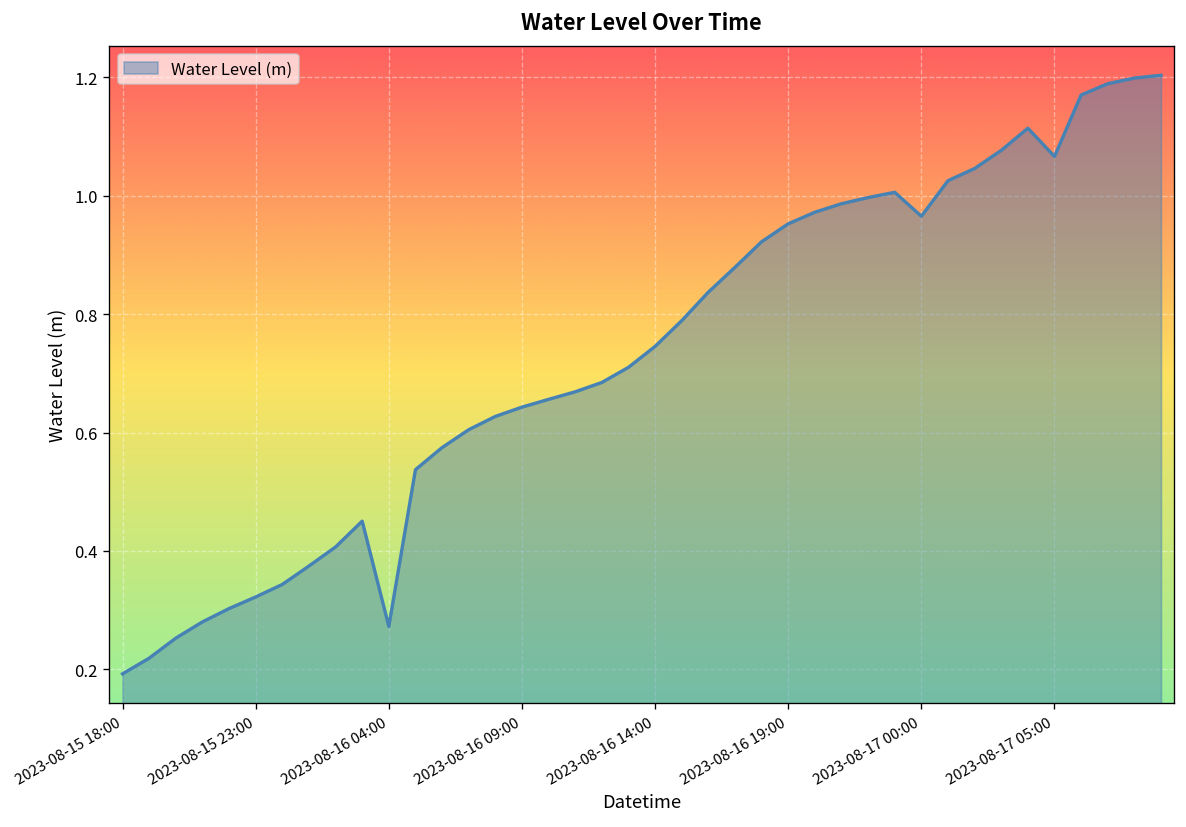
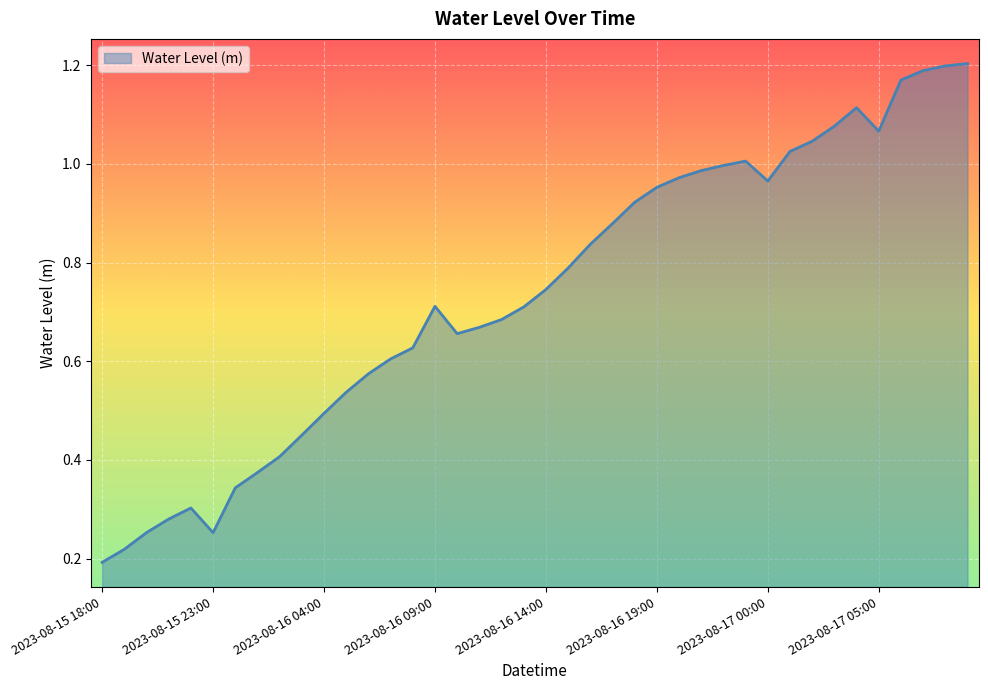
2023-08-15 23:00: 0.32 -> 0.25
2023-08-16 04:00: 0.27 -> 0.49
2023-08-16 09:00: 0.64 -> 0.71
